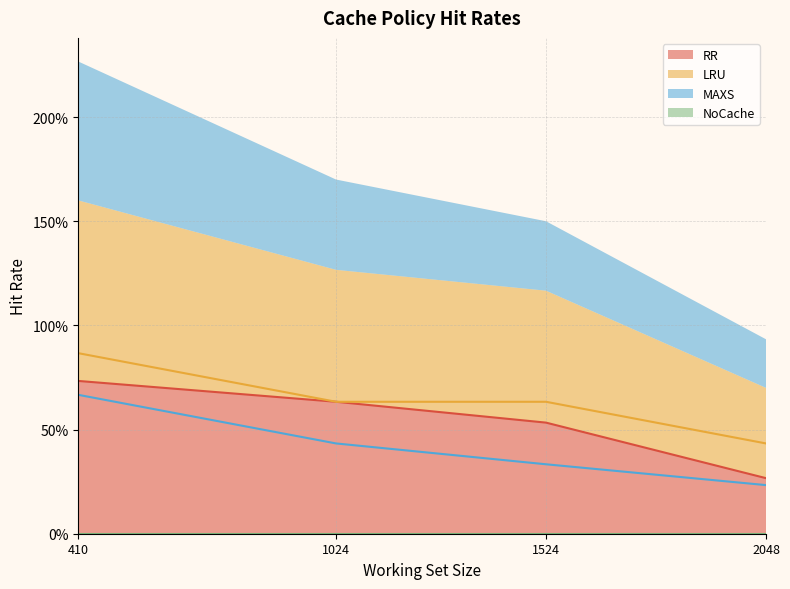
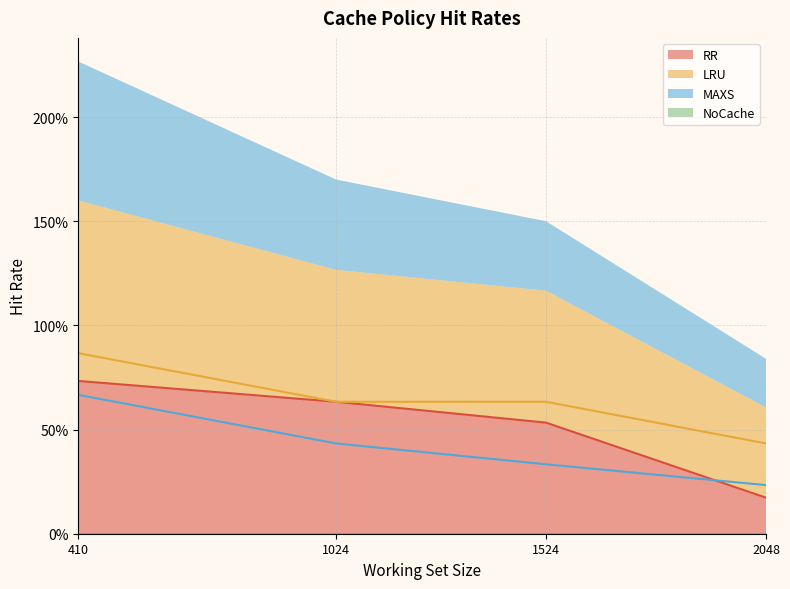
RR, 2048: 27% -> 17%
